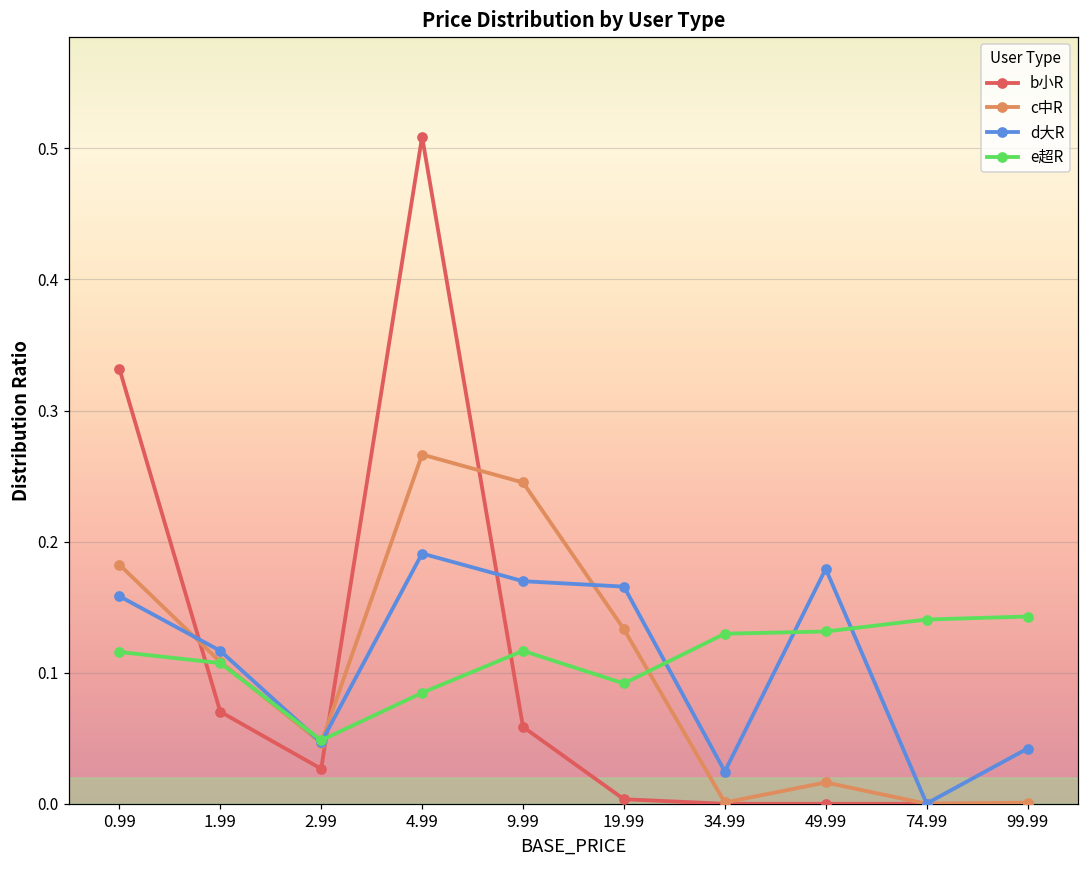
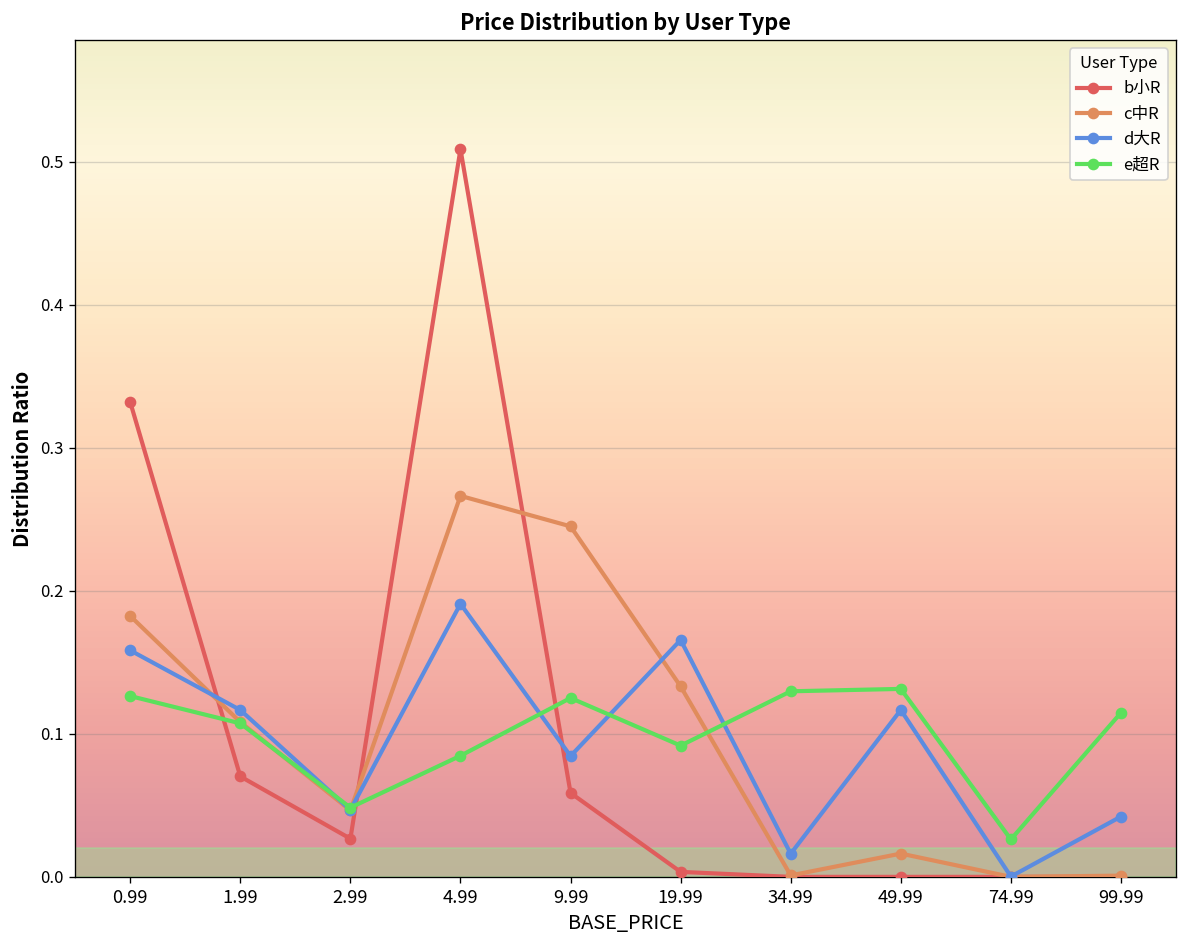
e超R, 0.99: 0.116 -> 0.126
d大R, 9.99: 0.170 -> 0.084
e超R, 9.99: 0.117 -> 0.125
d大R, 34.99: 0.025 -> 0.016
d大R, 49.99: 0.179 -> 0.117
e超R, 74.99: 0.141 -> 0.026
e超R, 99.99: 0.143 -> 0.115
